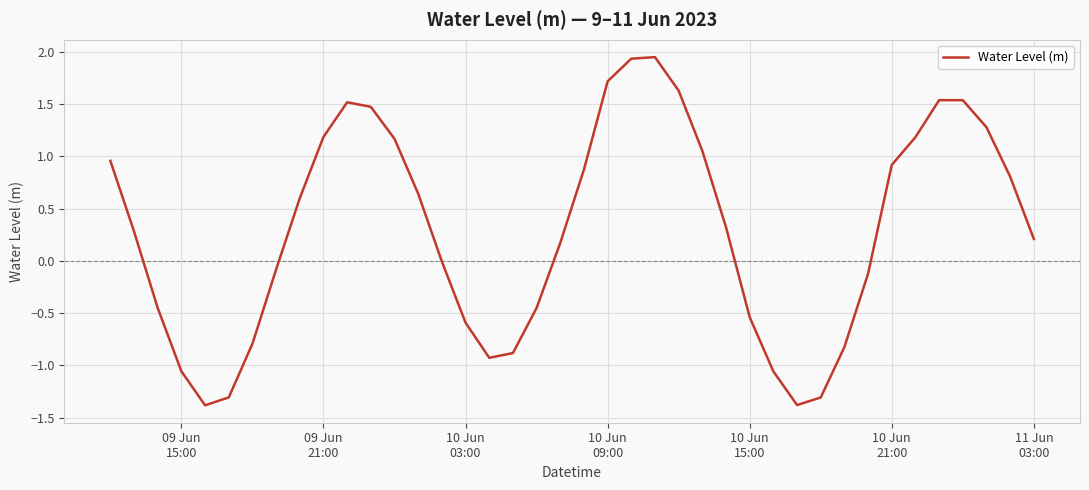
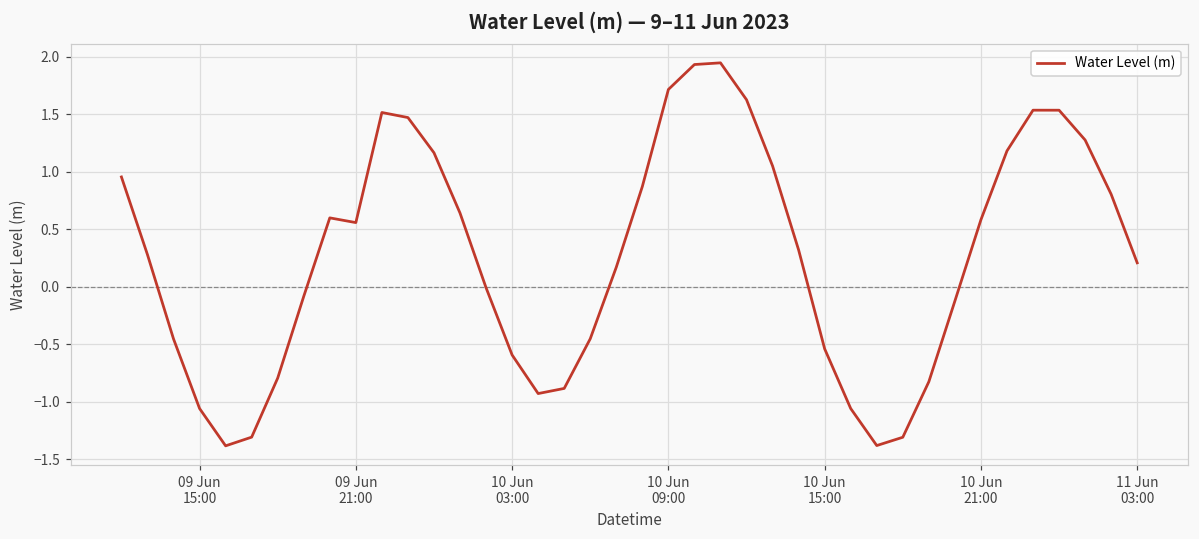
09 Jun 21:00: 1.19 -> 0.56
10 Jun 21:00: 0.92 -> 0.58
